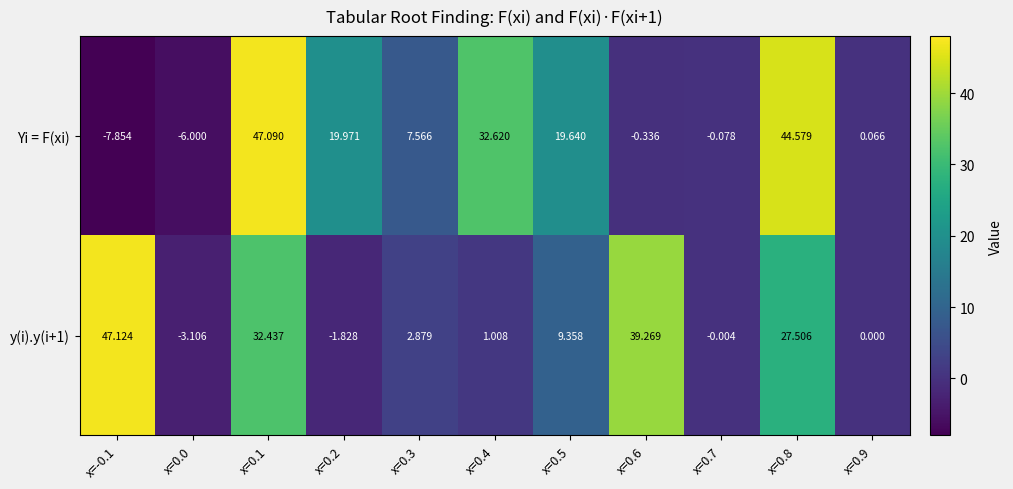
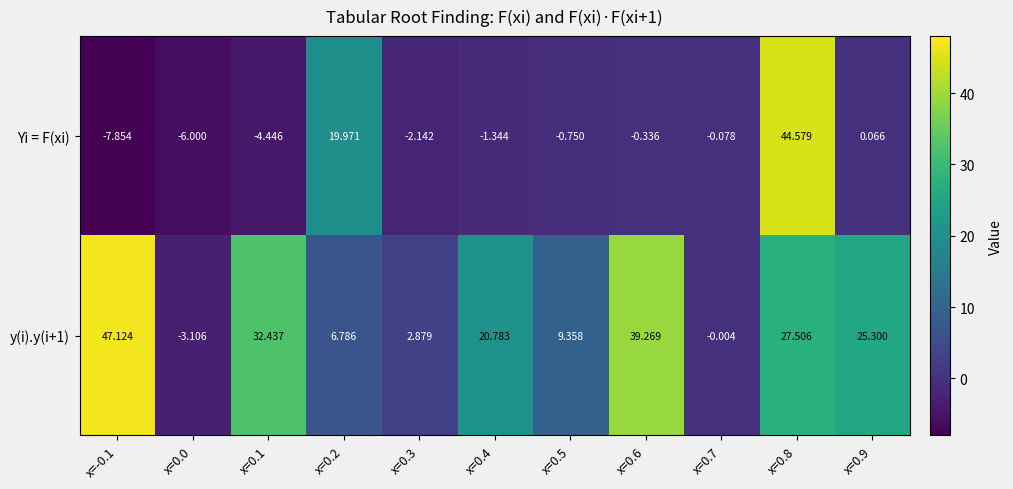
Yi = F(xi), x=0.1: 47.090 -> -4.446
Yi = F(xi), x=0.3: 7.566 -> -2.142
Yi = F(xi), x=0.4: 32.620 -> -1.344
Yi = F(xi), x=0.5: 19.640 -> -0.750
y(i).y(i+1), x=0.2: -1.828 -> 6.786
y(i).y(i+1), x=0.4: 1.008 -> 20.783
y(i).y(i+1), x=0.9: 0.000 -> 25.300
